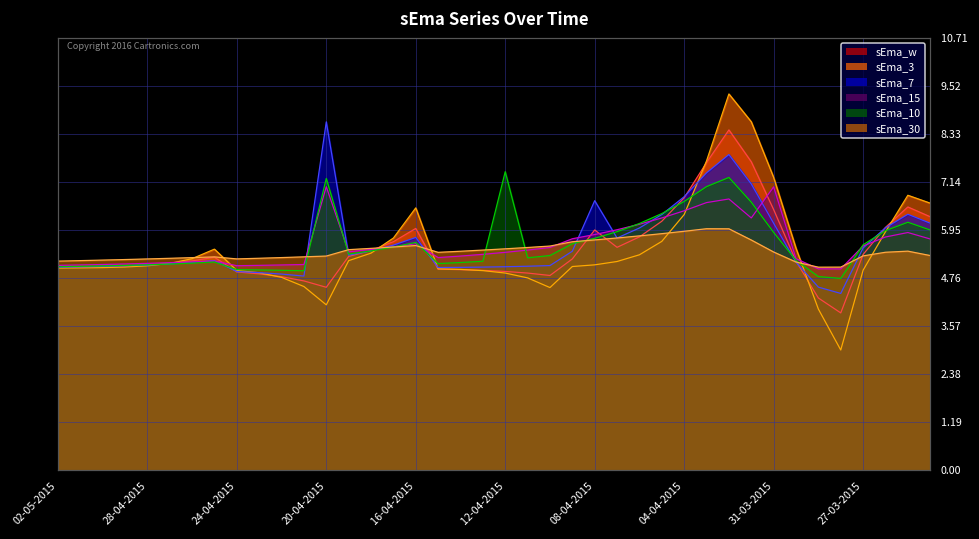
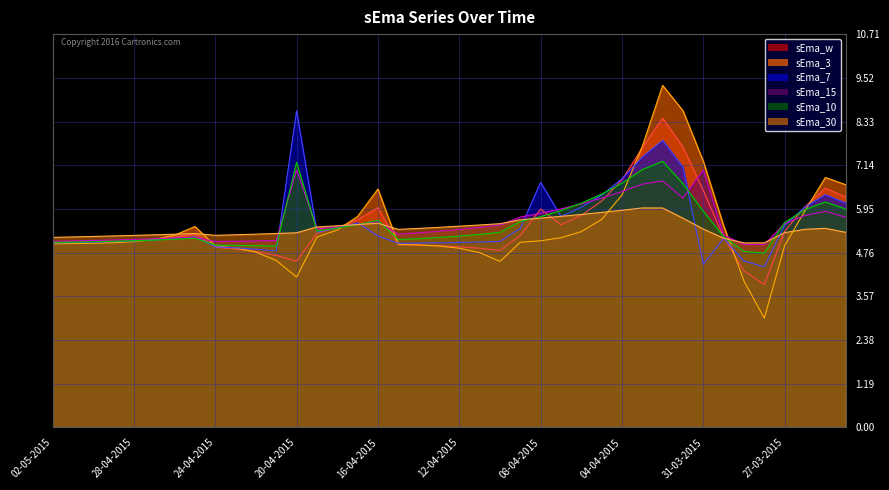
sEma_7, 16-04-2015: 5.8 -> 5.2
sEma_10, 12-04-2015: 7.4 -> 5.2
sEma_7, 31-03-2015: 6.1 -> 4.4
